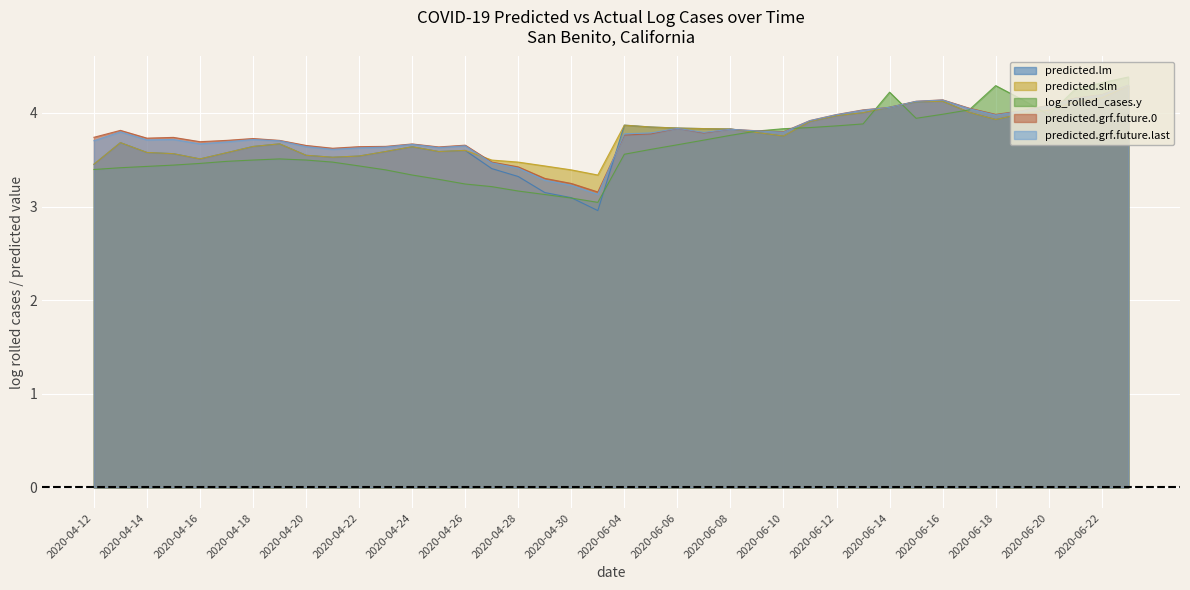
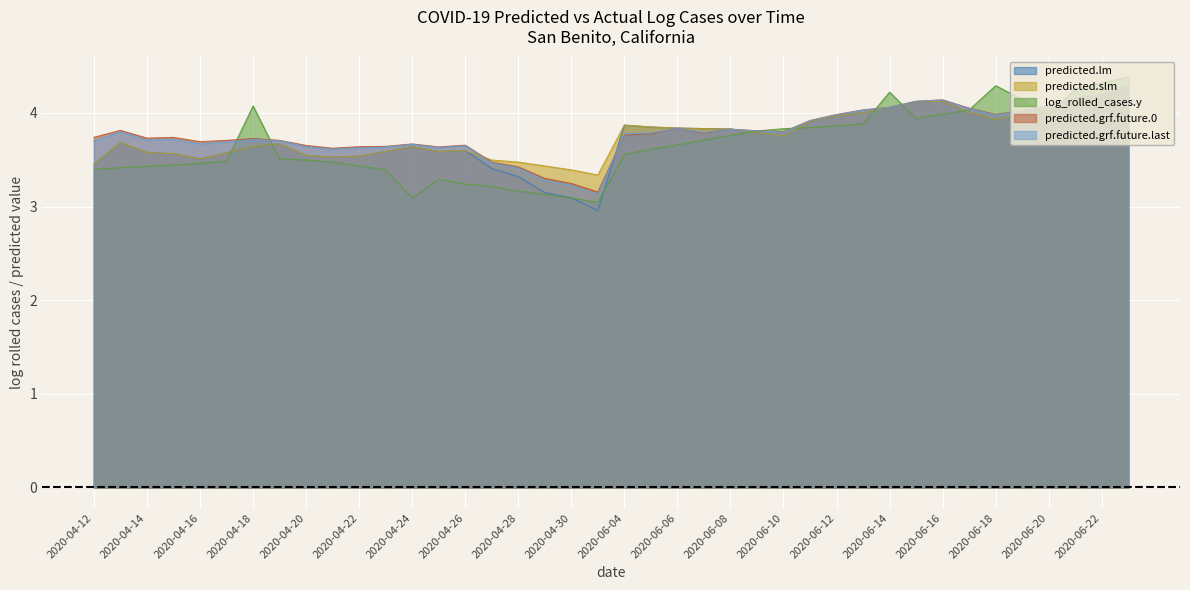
log_rolled_cases.y, 2020-04-18: 3.5 -> 4.1
log_rolled_cases.y, 2020-04-24: 3.3 -> 3.1
